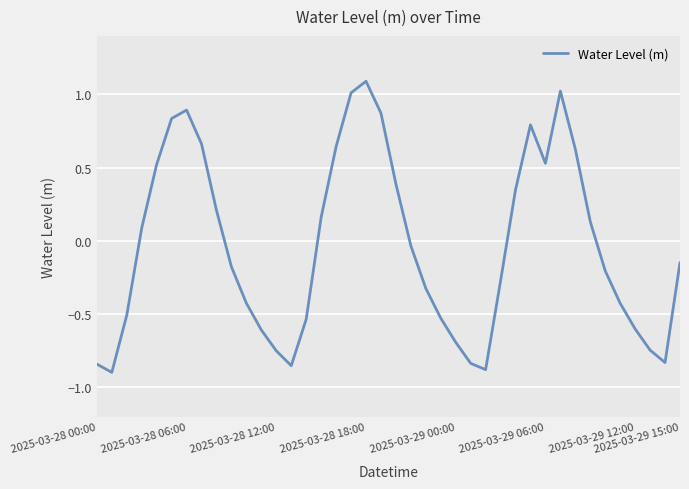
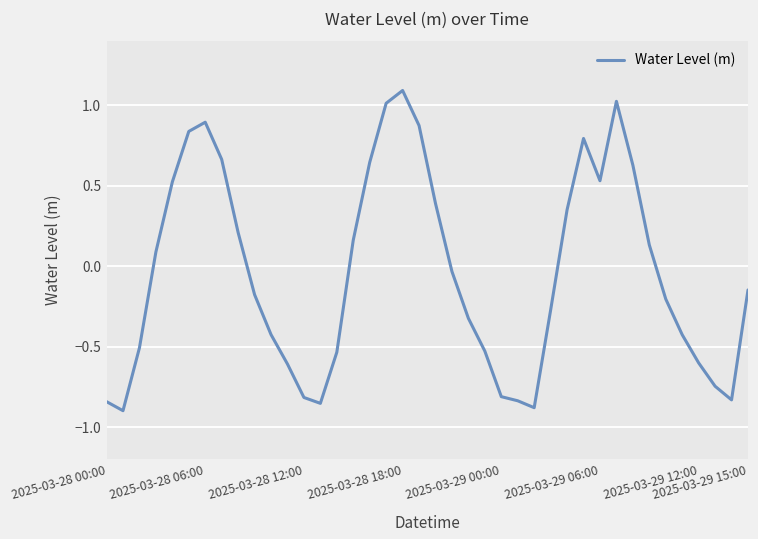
2025-03-28 12:00: -0.75 -> -0.82
2025-03-29 00:00: -0.69 -> -0.81
